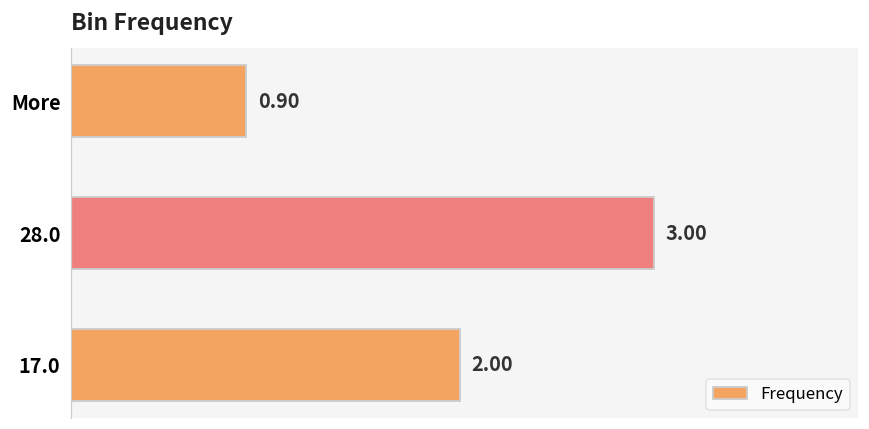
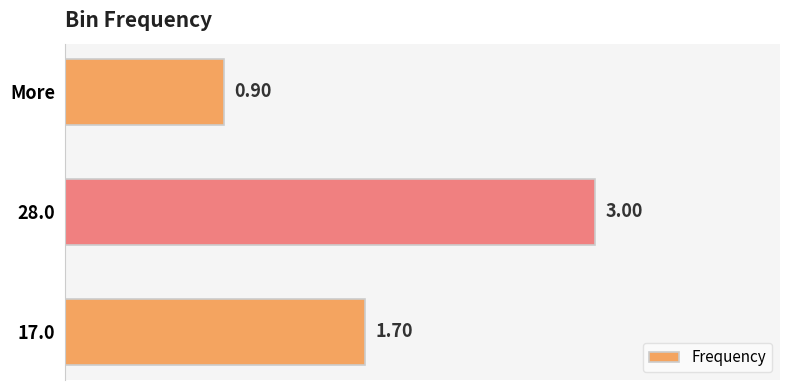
17.0: 2.00 -> 1.70
